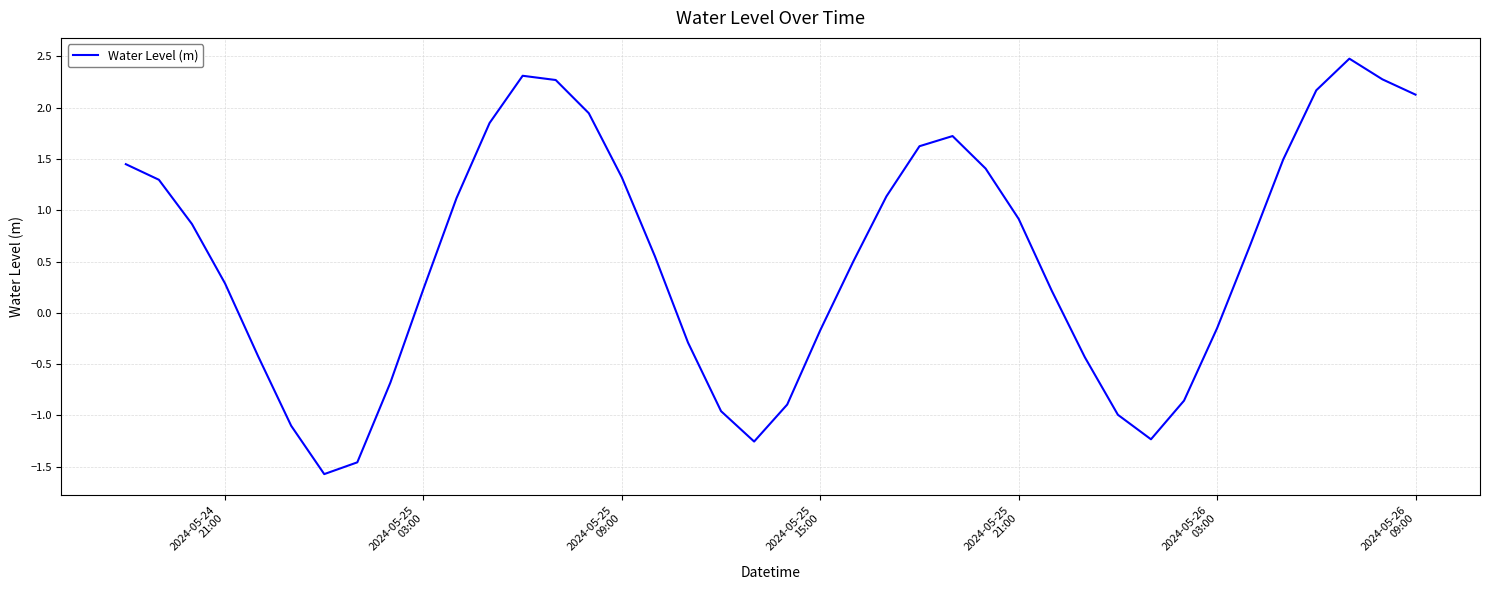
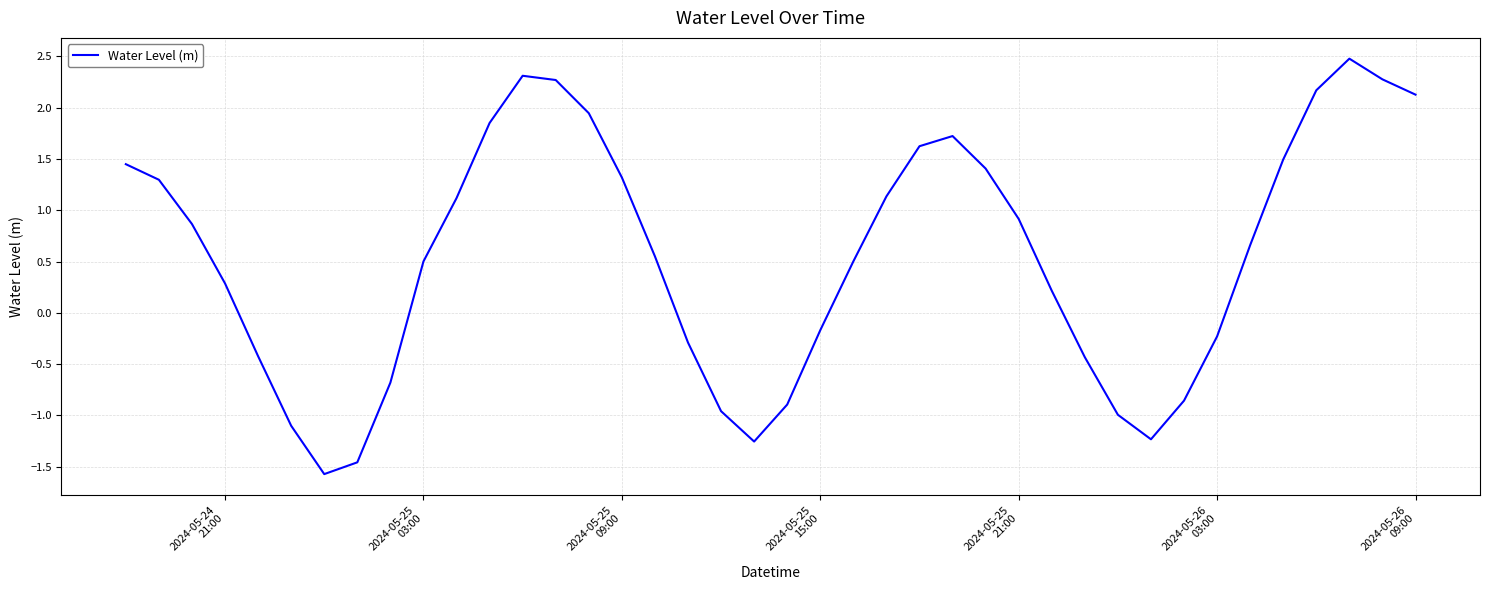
2024-05-25 03:00: 0.23 -> 0.50
2024-05-26 03:00: -0.15 -> -0.23
